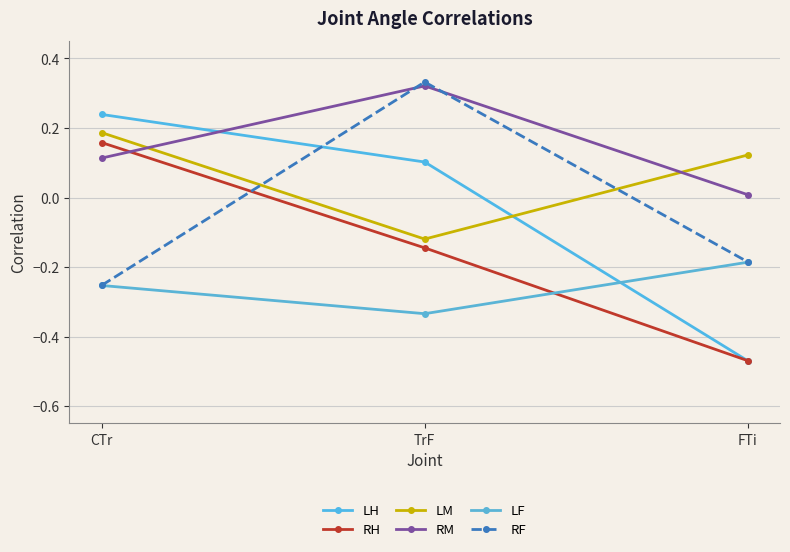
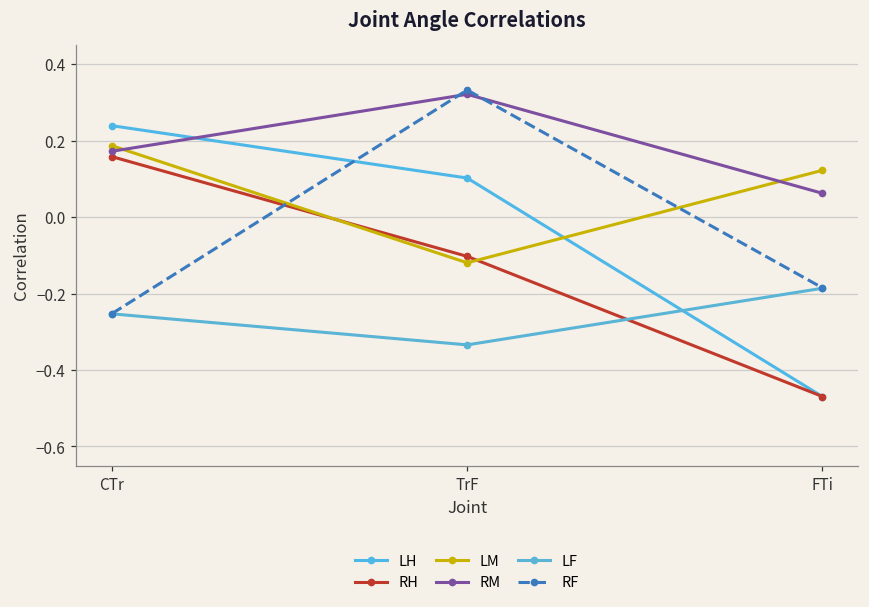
RM, CTr: 0.11 -> 0.17
RH, TrF: -0.14 -> -0.10
RM, FTi: 0.01 -> 0.06
